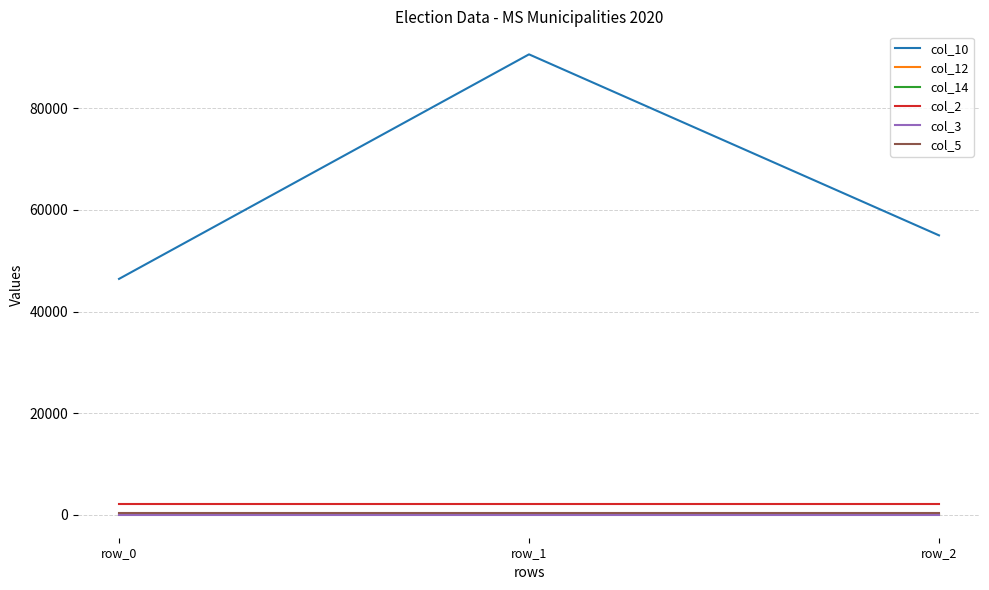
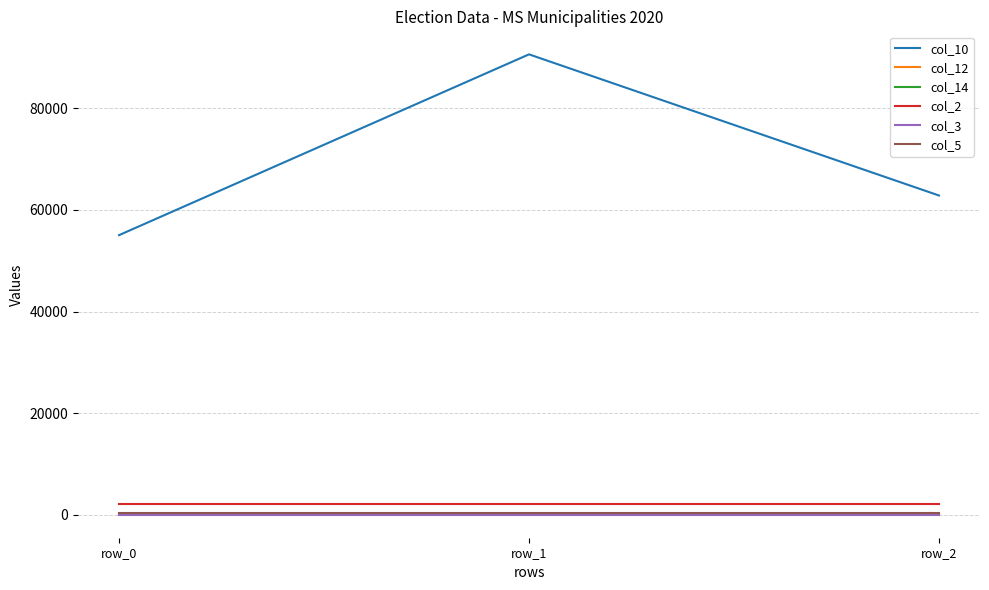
col_10, row_0: 46000 -> 55000
col_10, row_2: 55000 -> 63000
